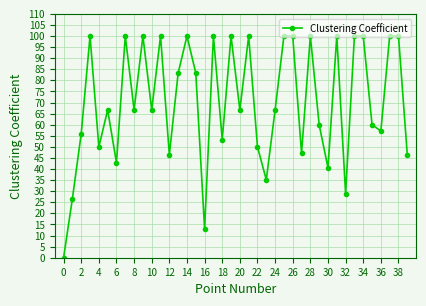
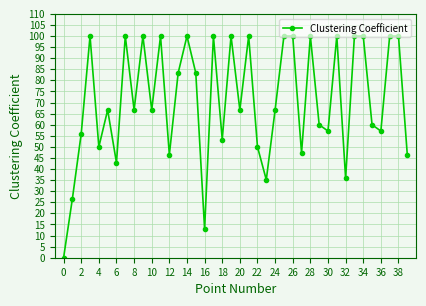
30: 41 -> 57
32: 29 -> 36
